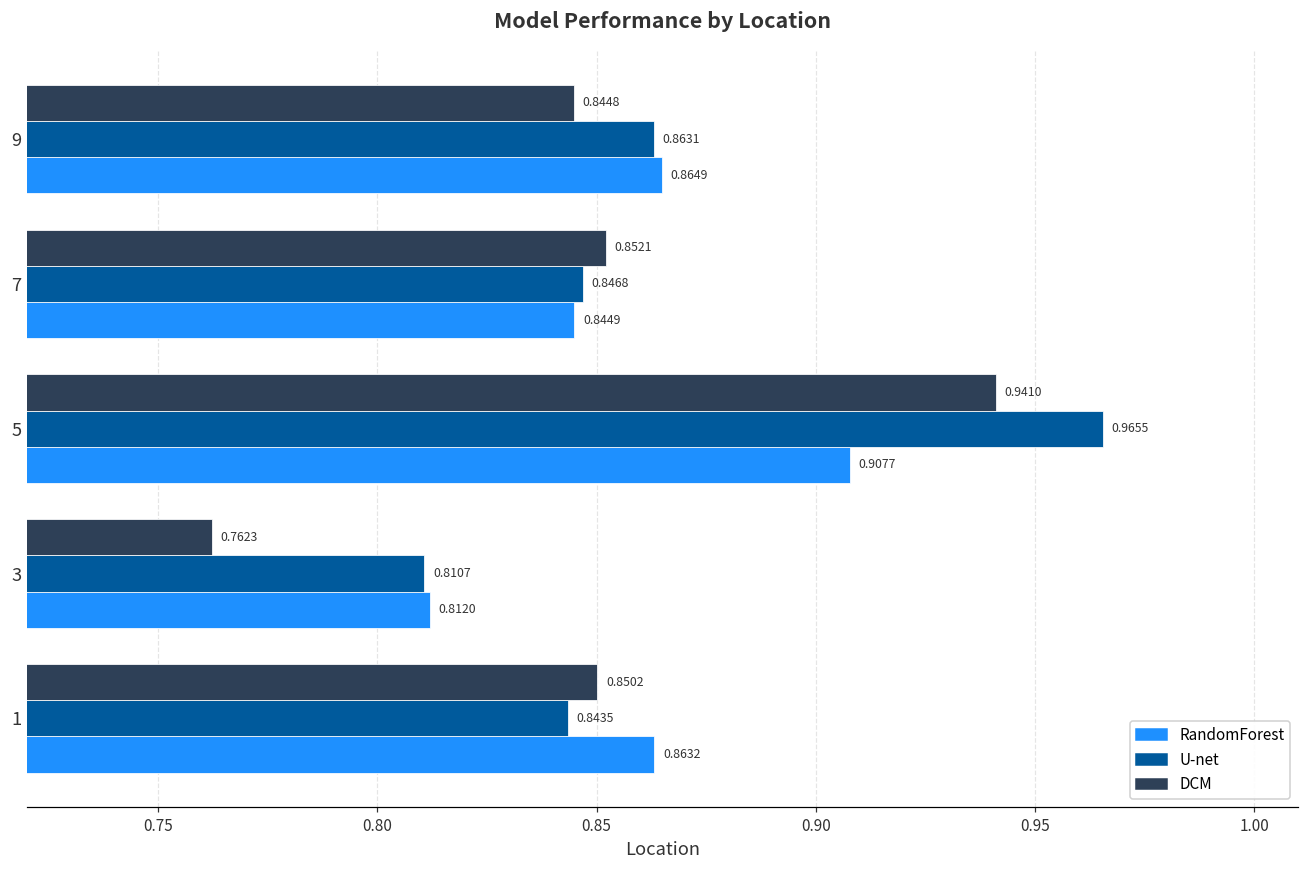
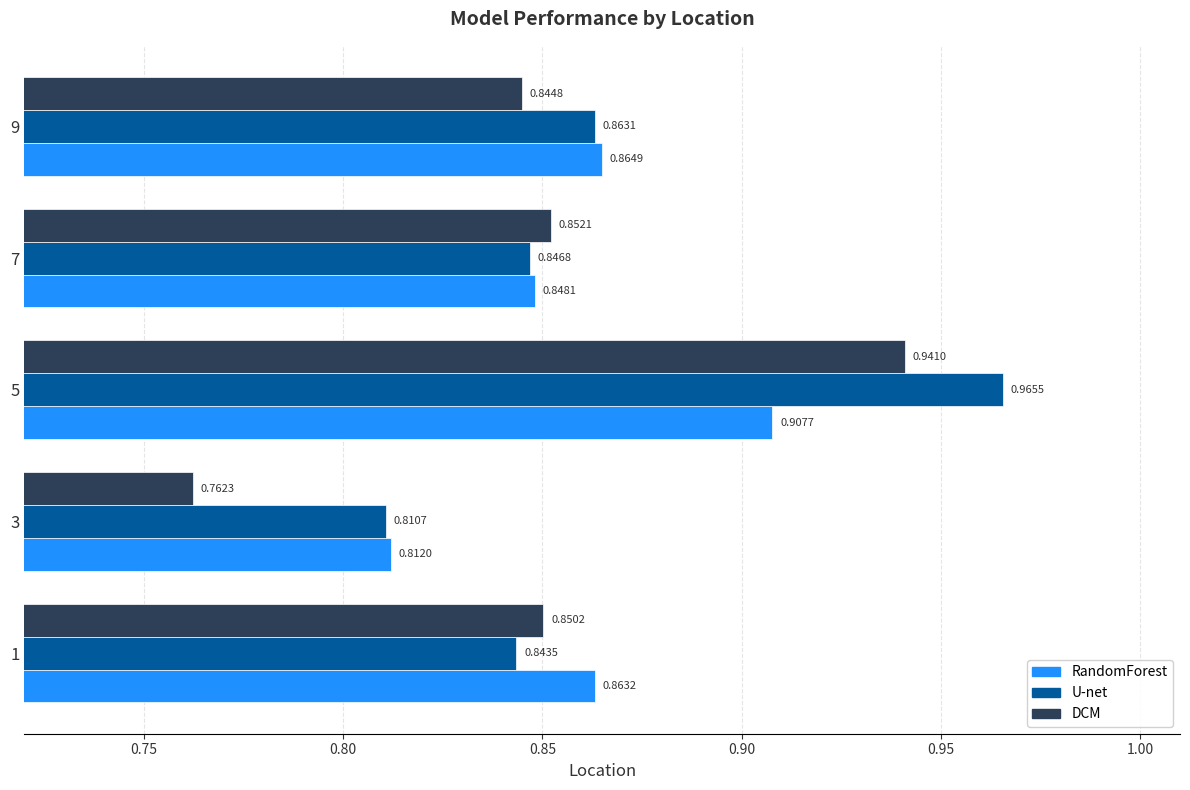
RandomForest, 7: 0.8449 -> 0.8481
